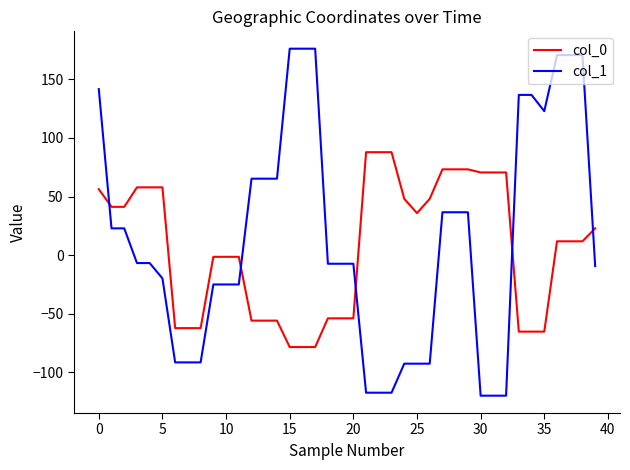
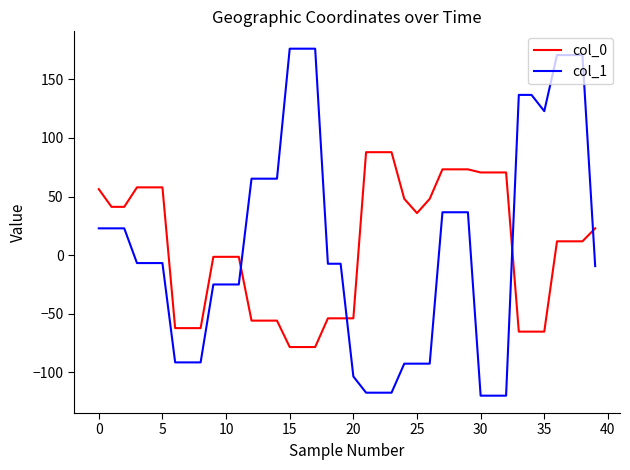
col_1, 0: 142 -> 23
col_1, 5: -20 -> -7
col_1, 20: -7 -> -103
